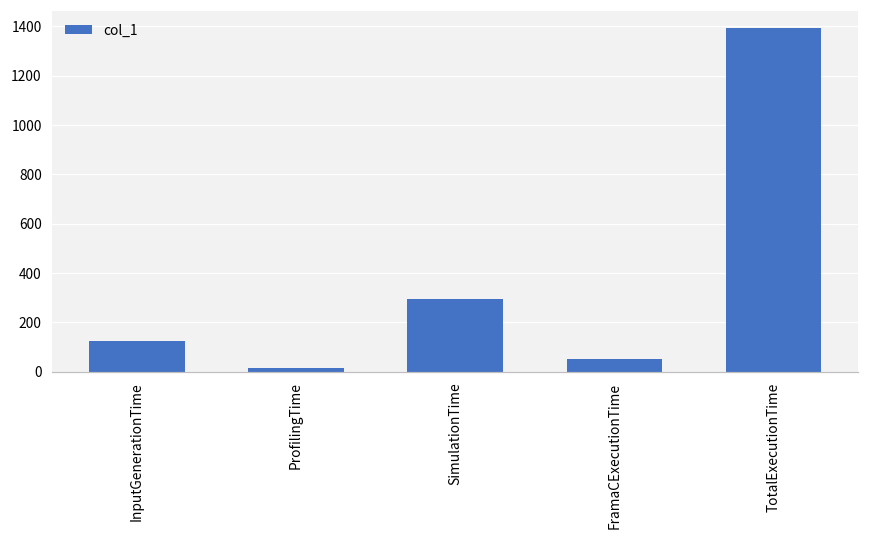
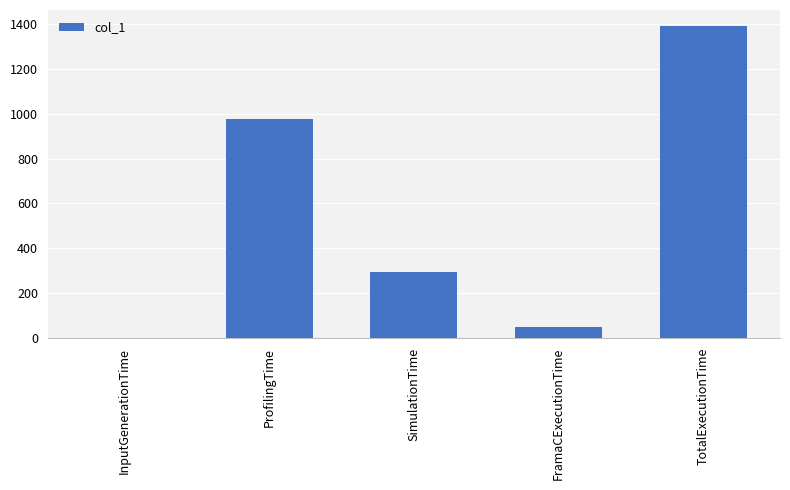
InputGenerationTime: 120 -> 0
ProfilingTime: 20 -> 980
